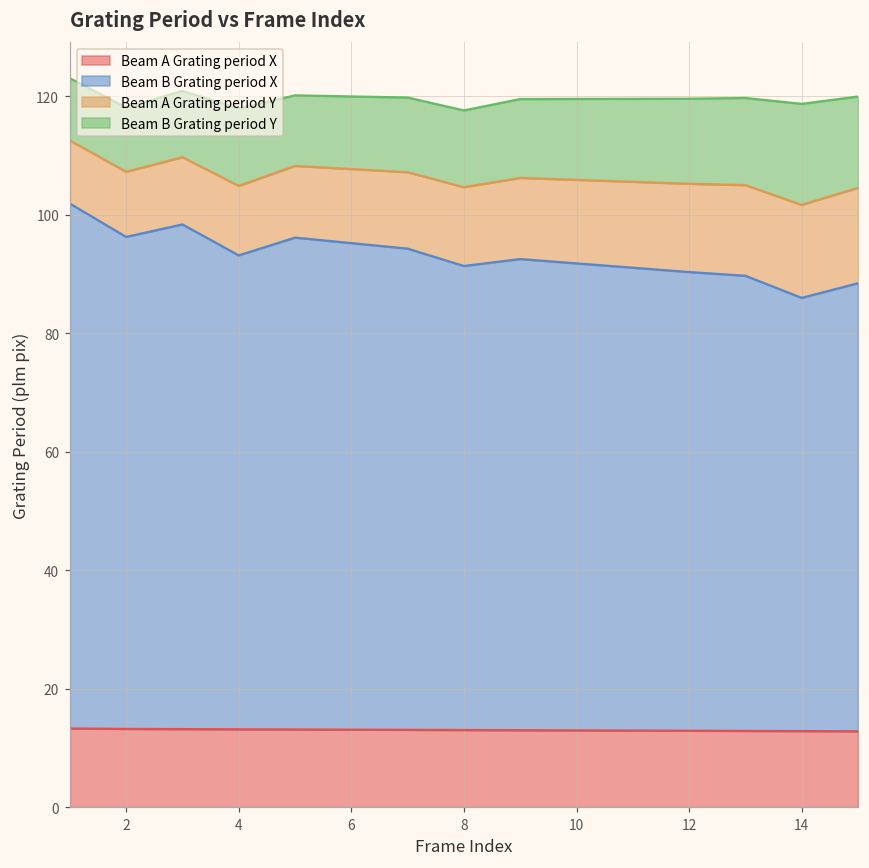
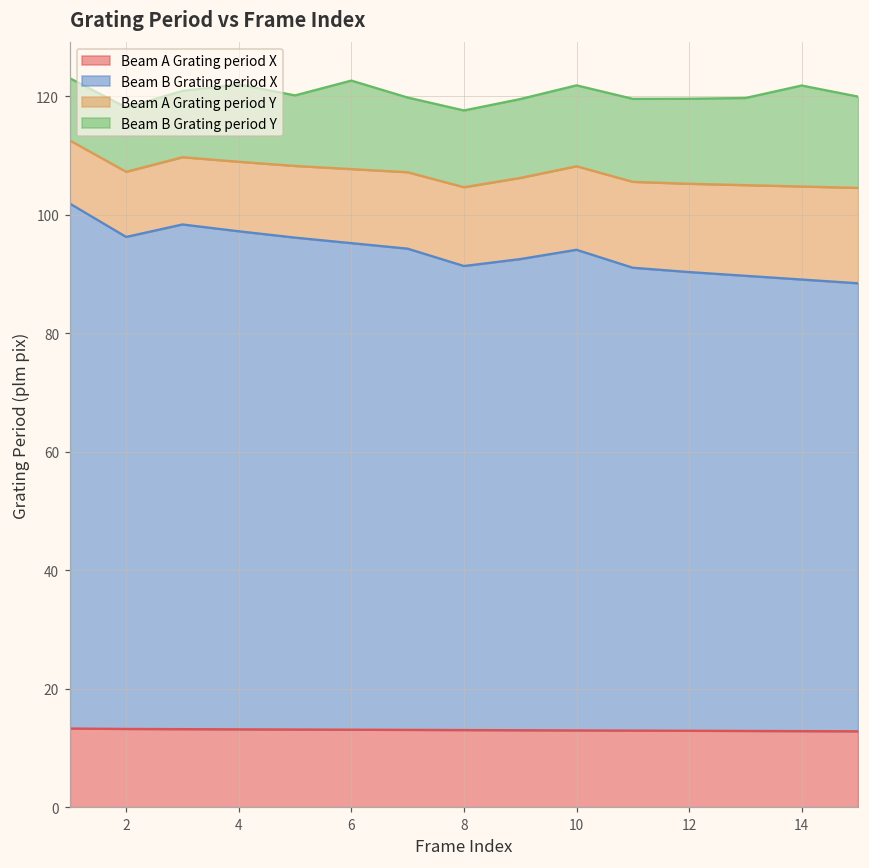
Beam B Grating period X, 4: 80 -> 84
Beam B Grating period Y, 6: 12 -> 15
Beam B Grating period X, 10: 79 -> 81
Beam B Grating period X, 14: 73 -> 76
